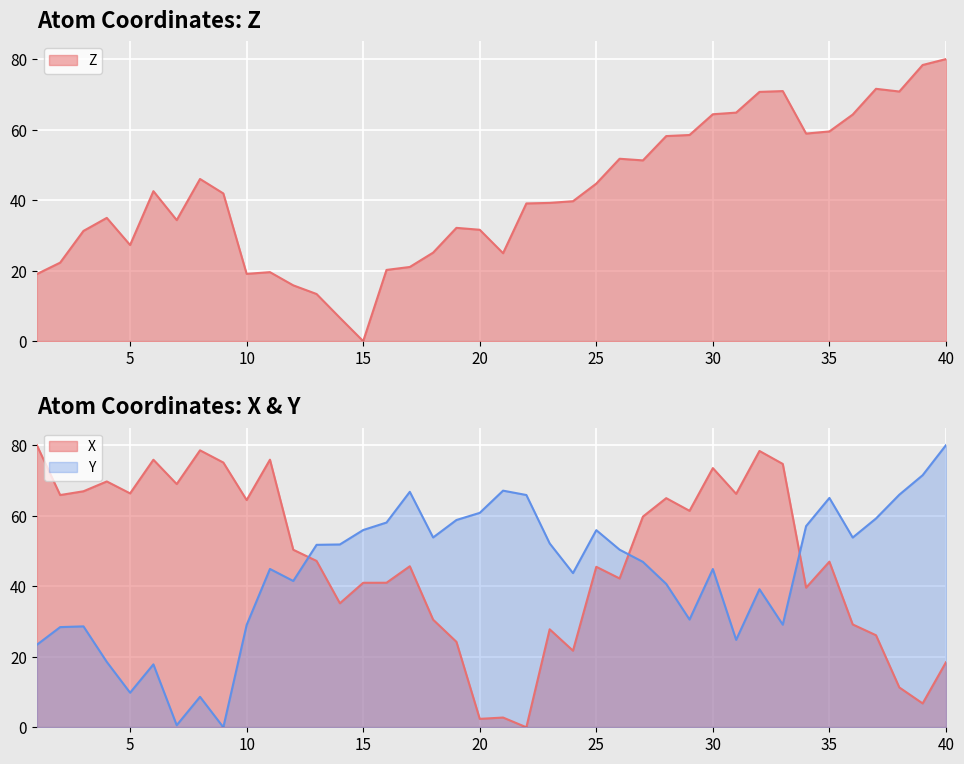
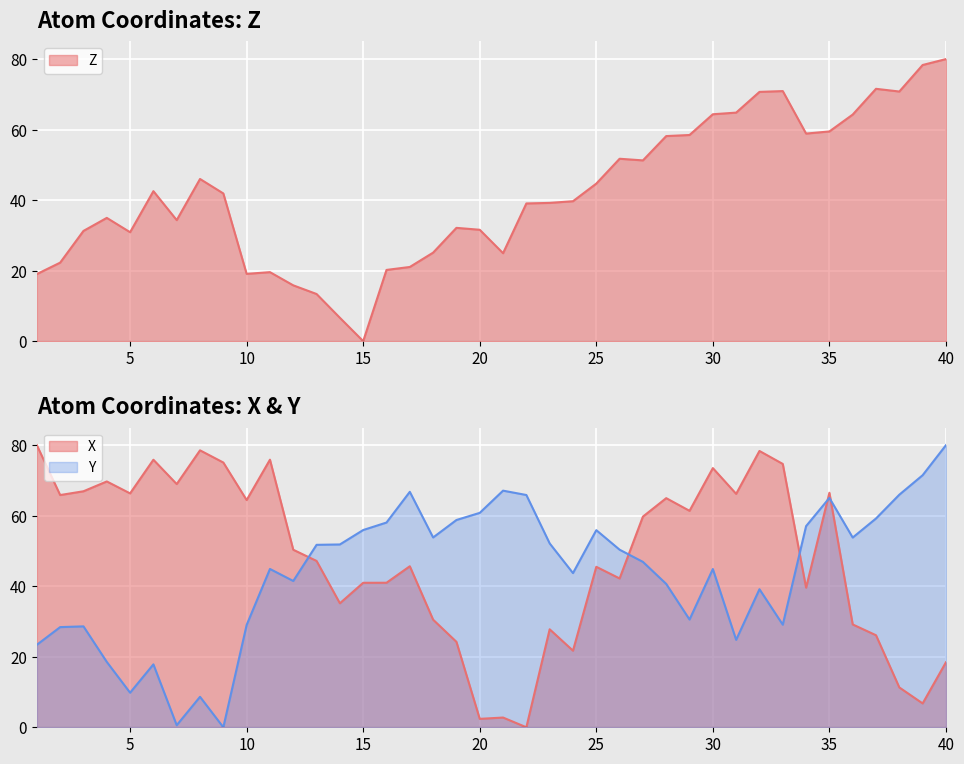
Atom Coordinates: Z, 5: 27 -> 31
Atom Coordinates: X & Y, X, 35: 47 -> 67
